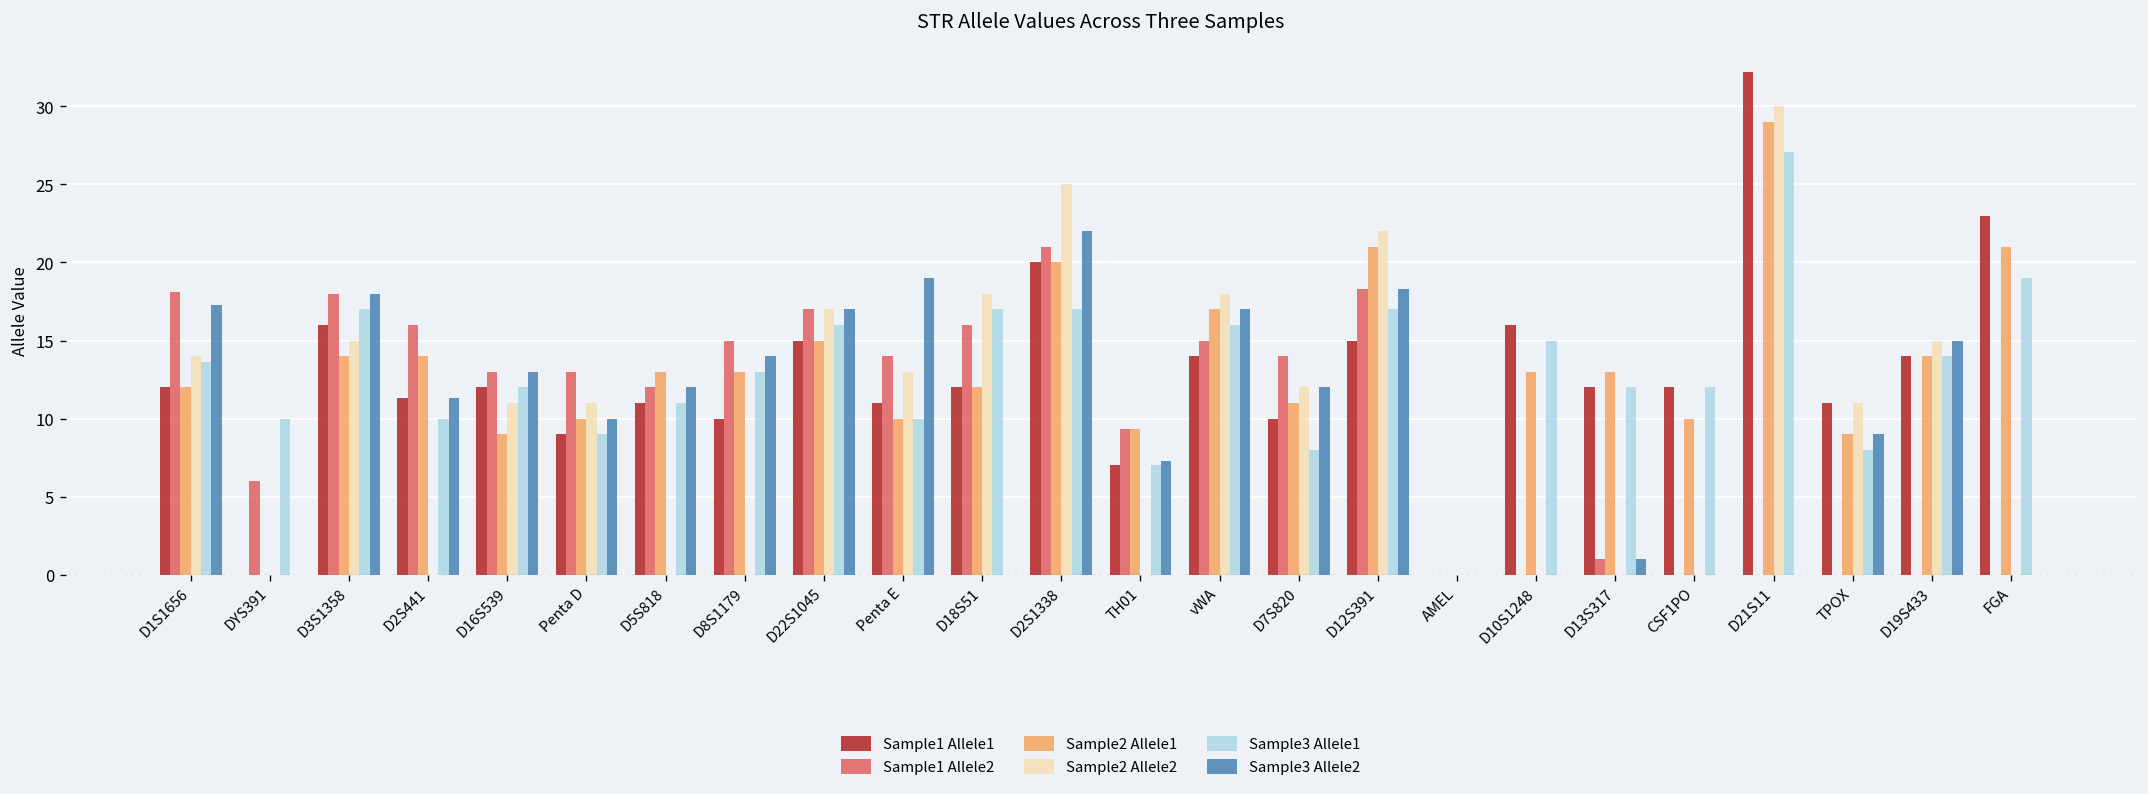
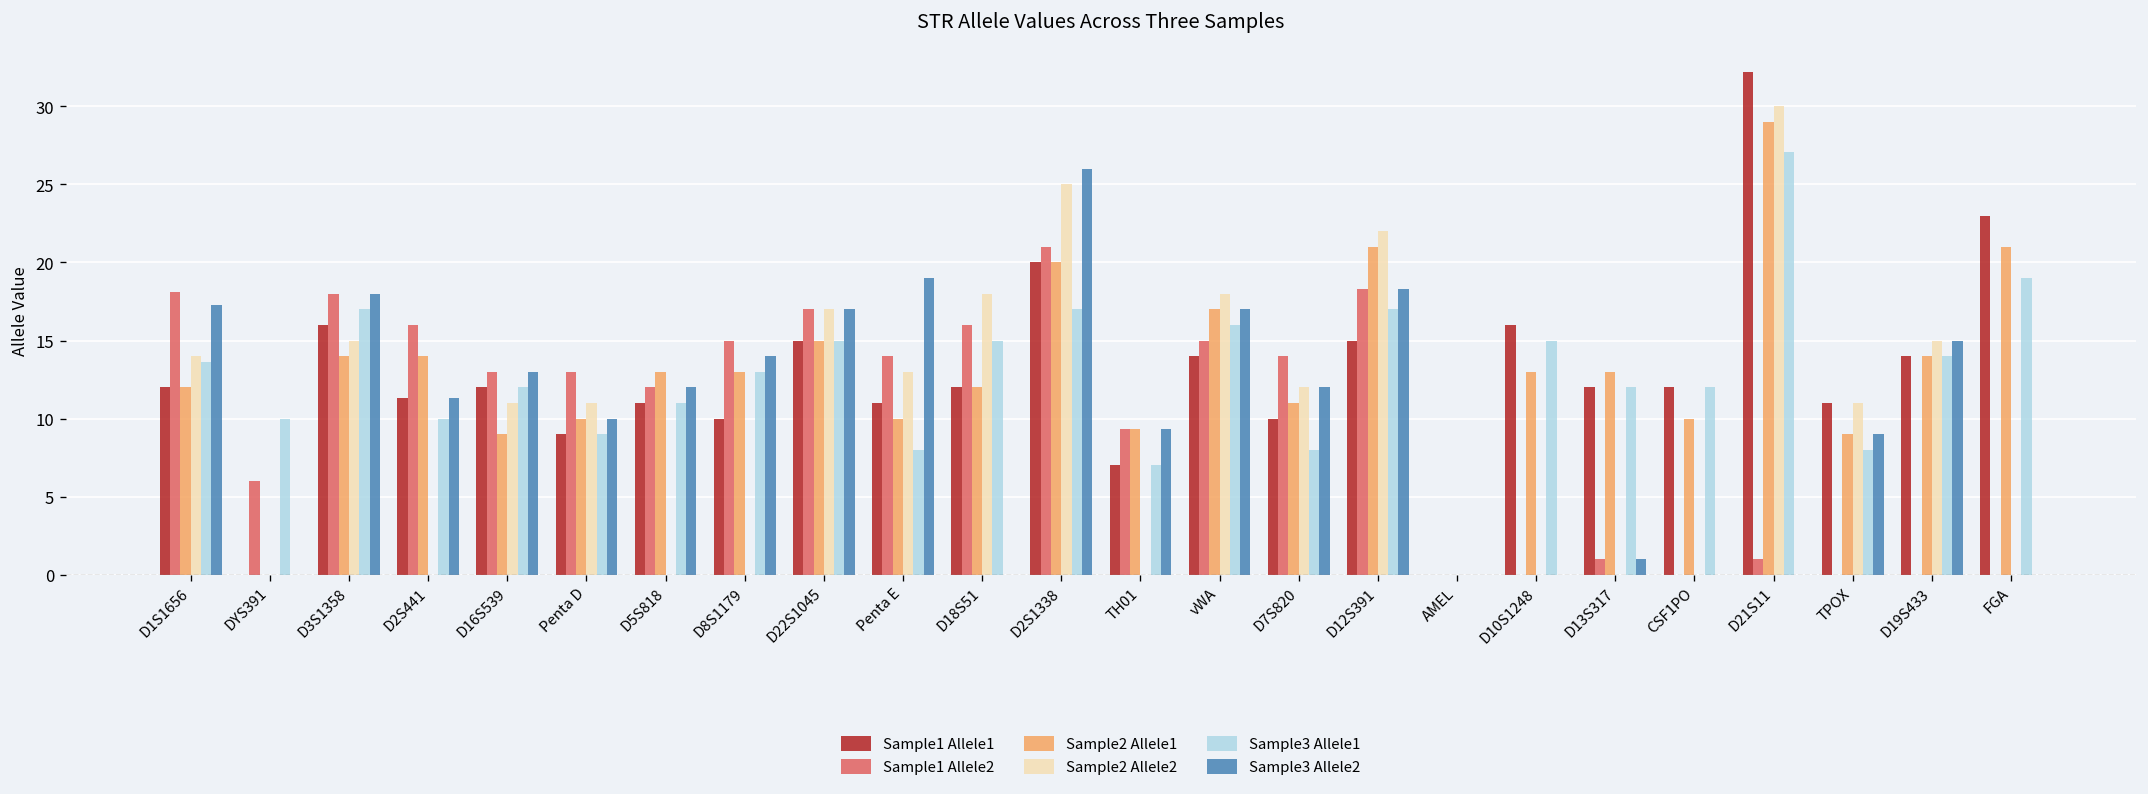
Sample3 Allele1, D22S1045: 16 -> 15
Sample3 Allele1, Penta E: 10 -> 8
Sample3 Allele1, D18S51: 17 -> 15
Sample3 Allele2, D2S1338: 22 -> 26
Sample3 Allele2, TH01: 7.3 -> 9.3
Sample1 Allele2, D21S11: 0 -> 1
